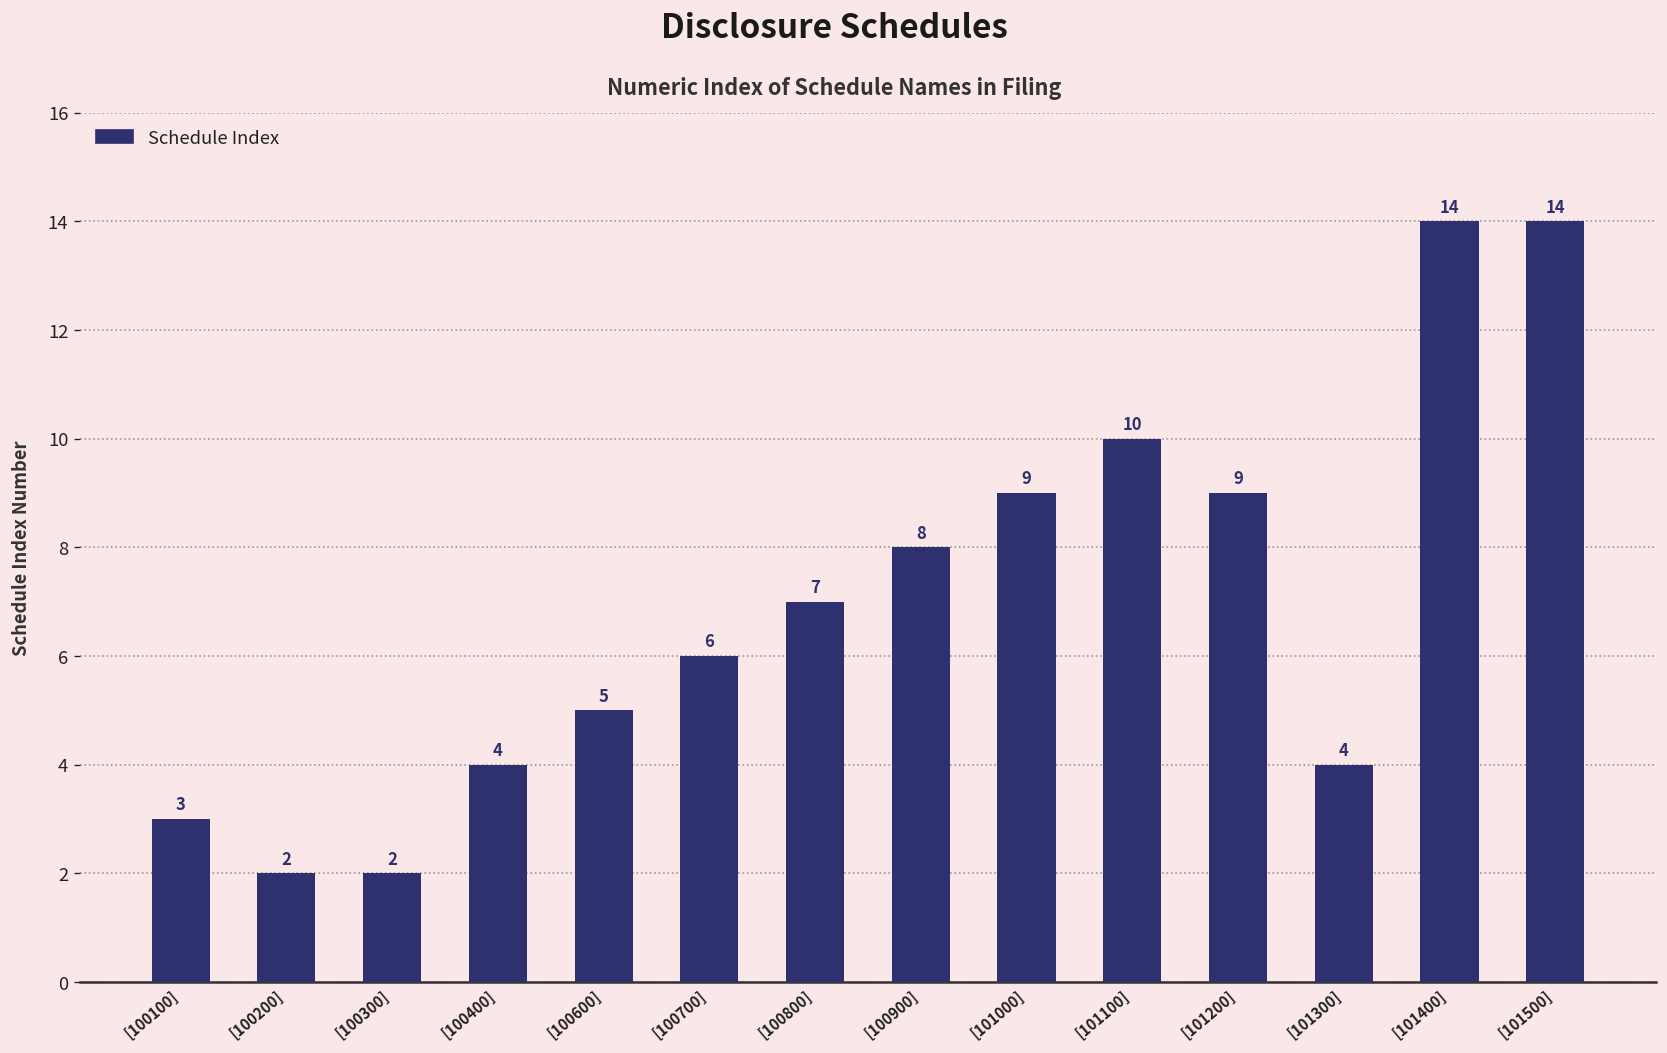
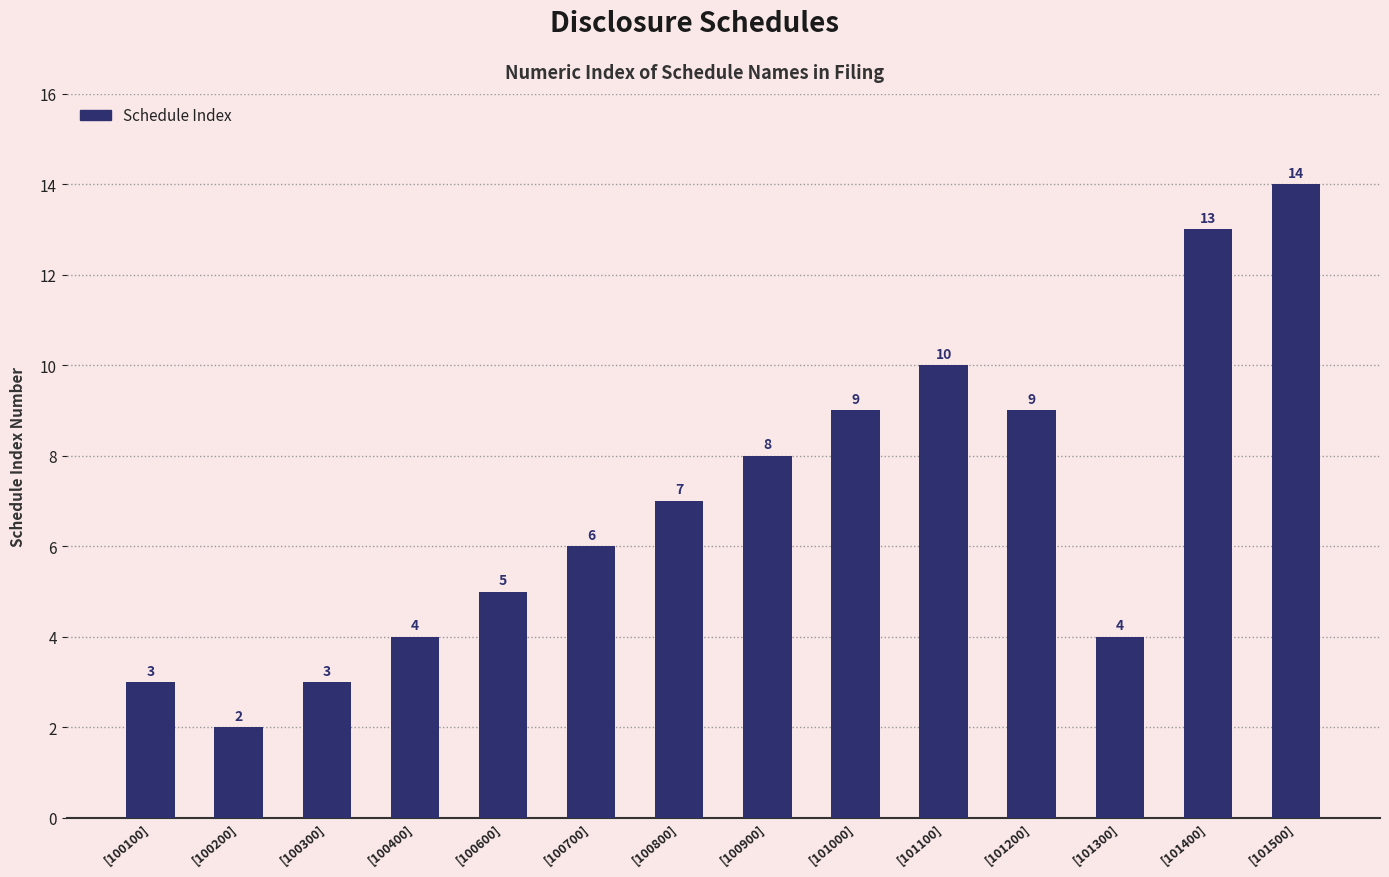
[100300]: 2 -> 3
[101400]: 14 -> 13
